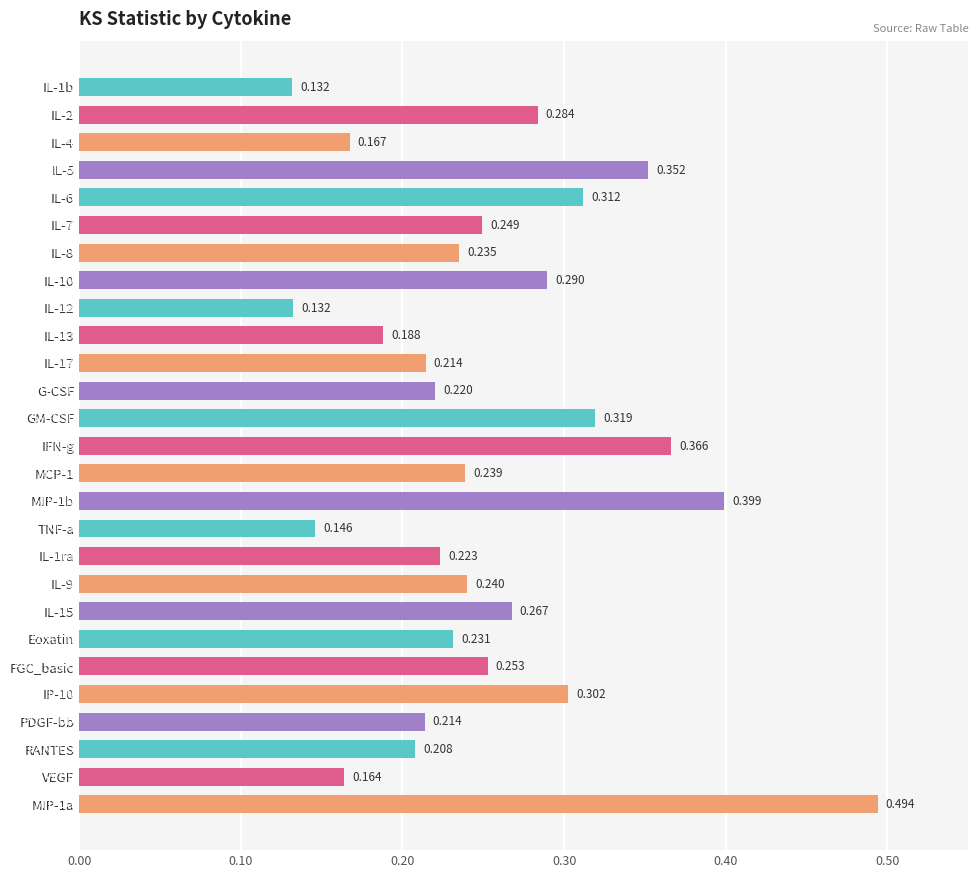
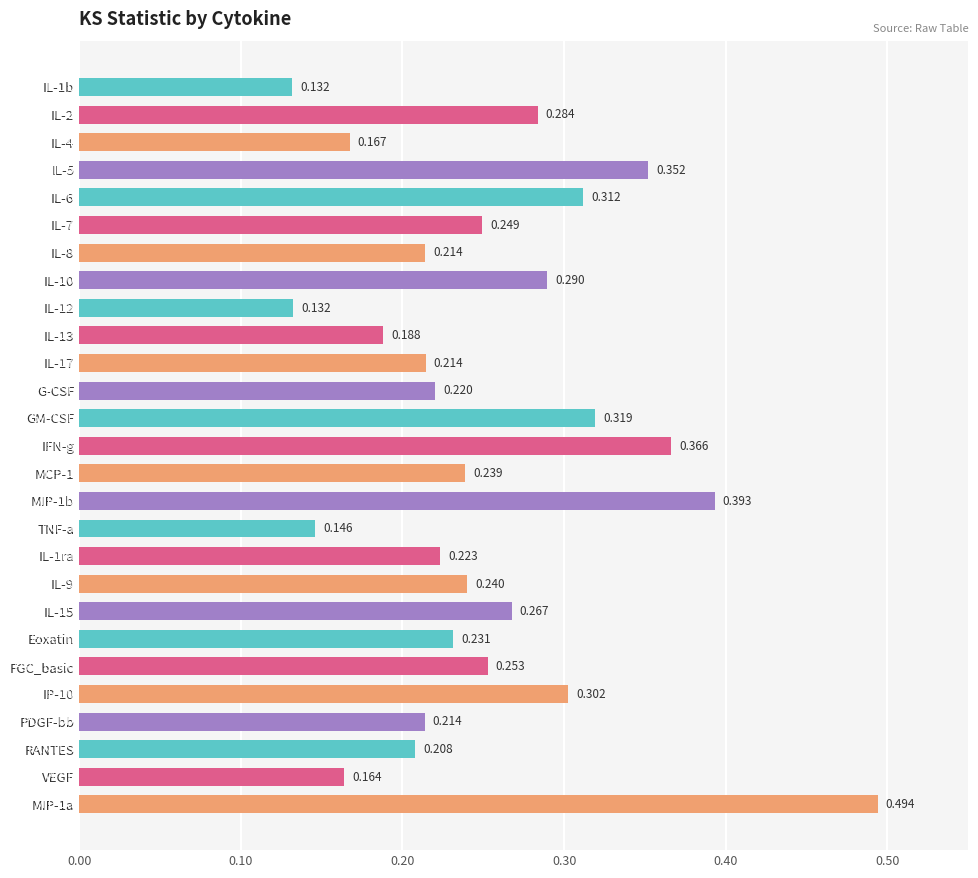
IL-8: 0.235 -> 0.214
MIP-1b: 0.399 -> 0.393
